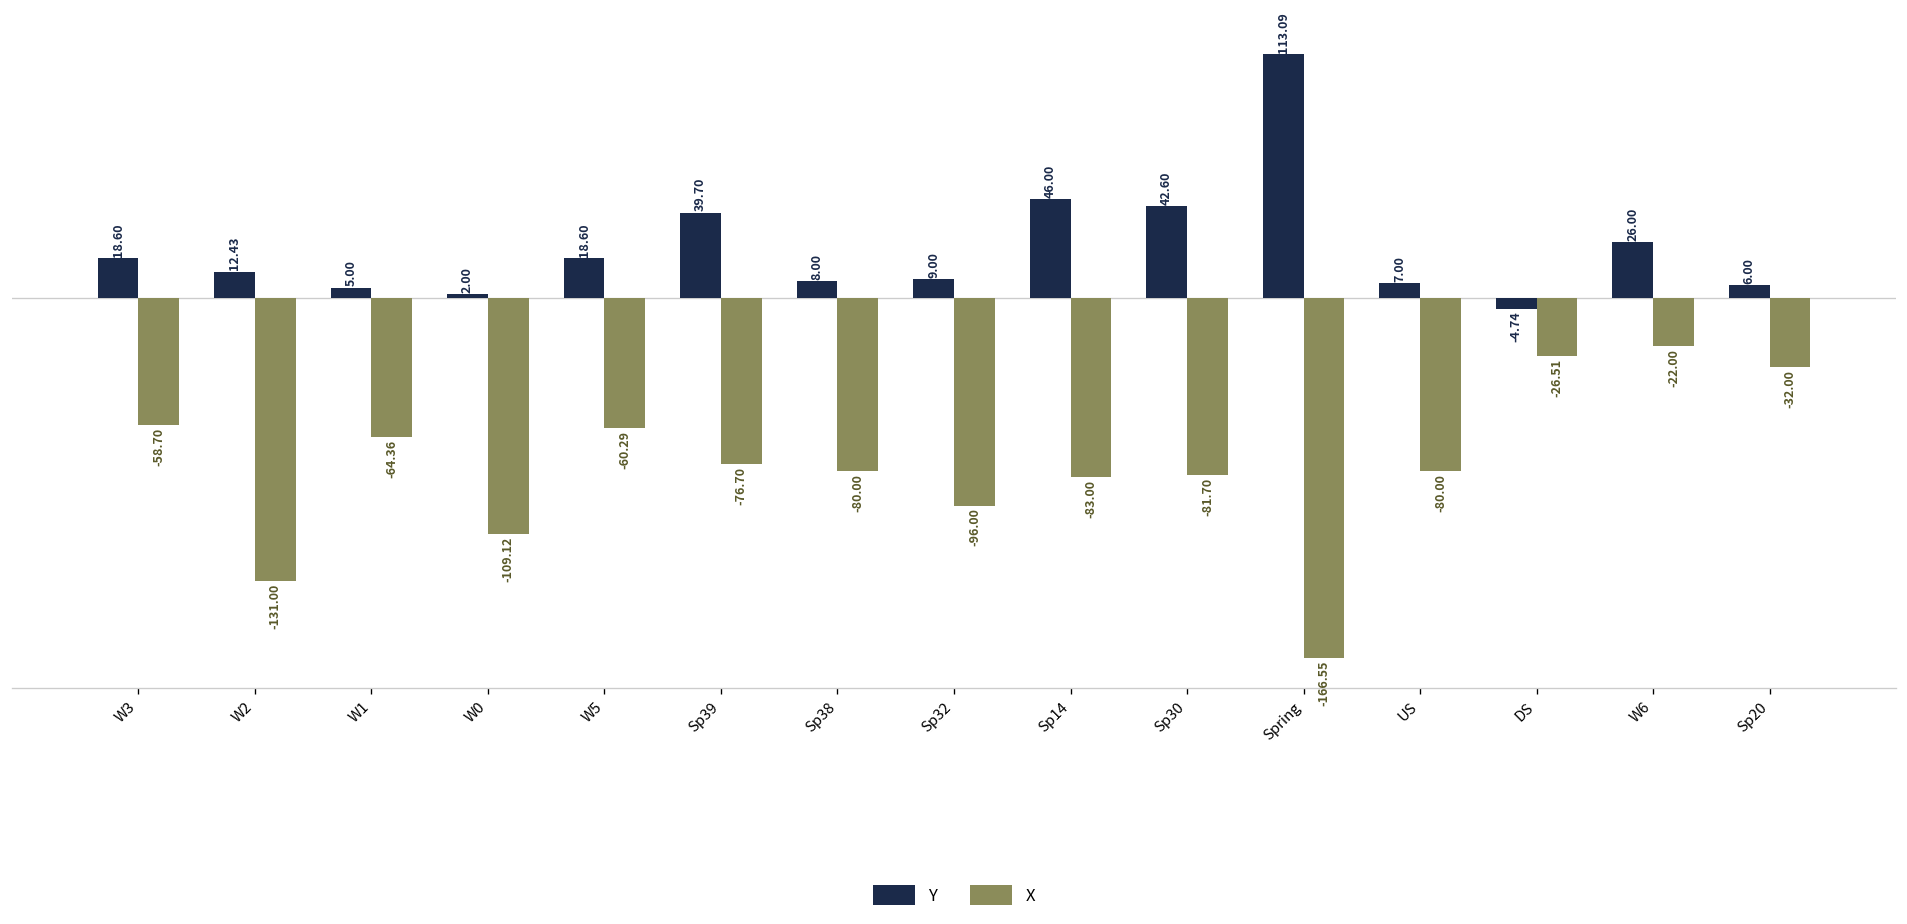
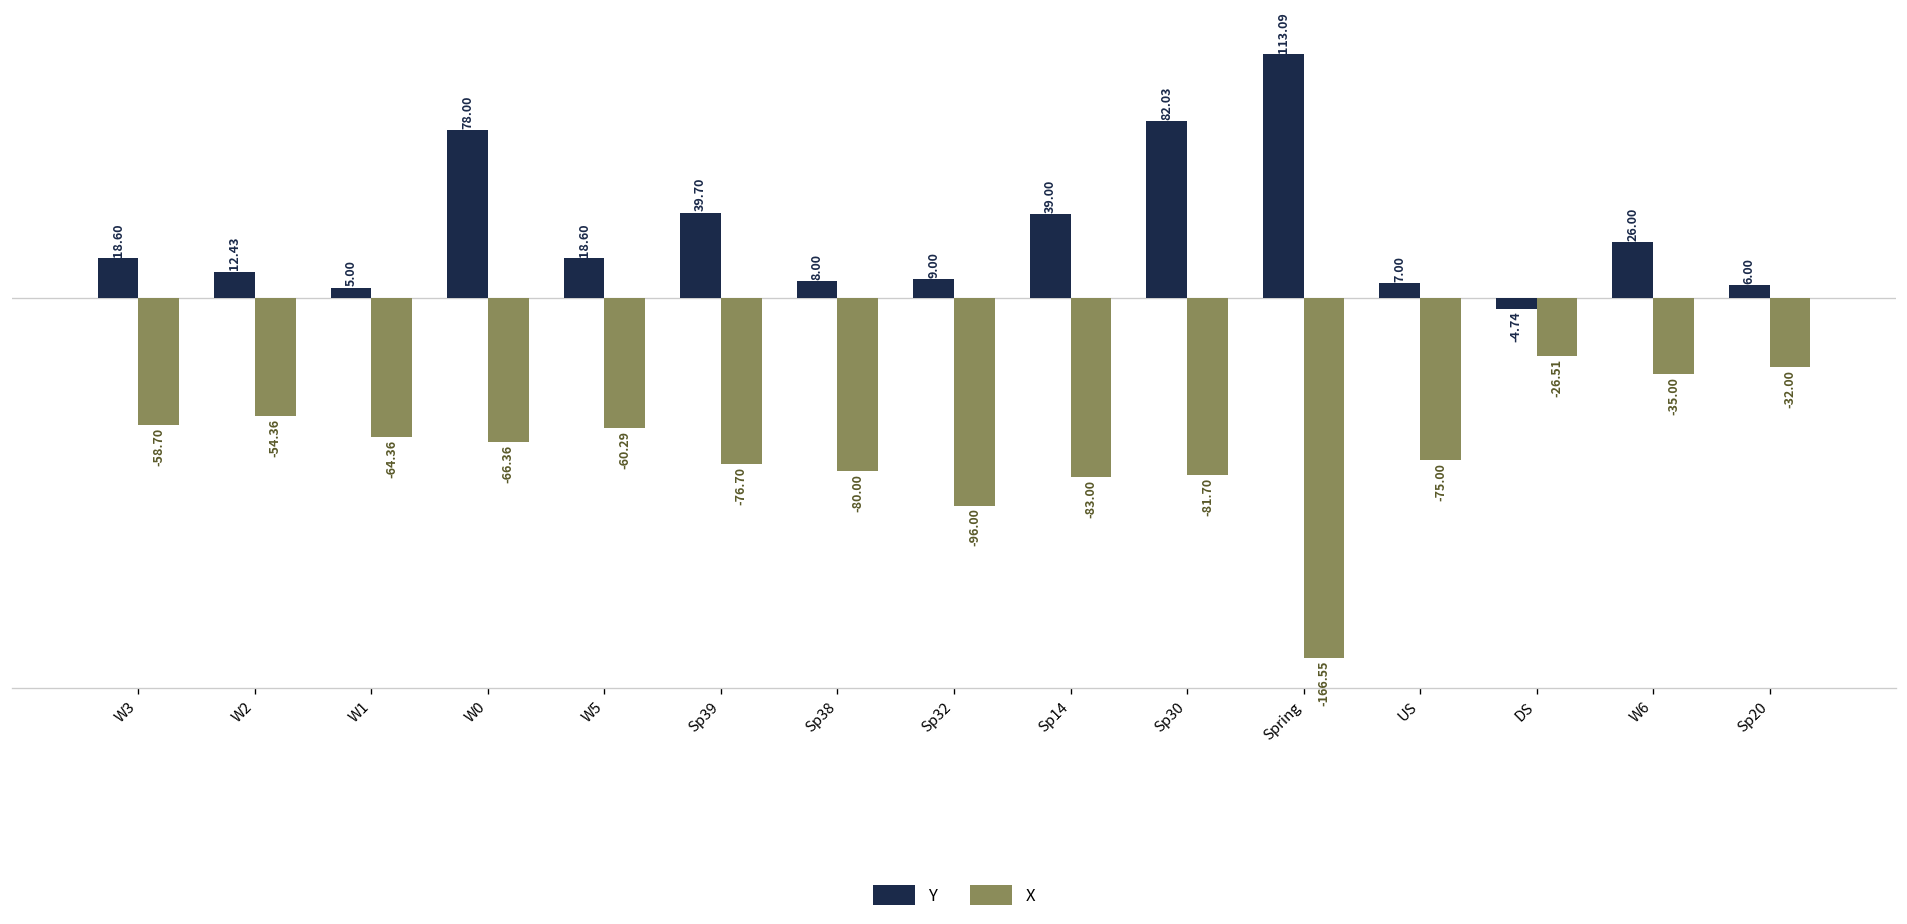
X, W2: -131.00 -> -54.36
Y, W0: 2.00 -> 78.00
X, W0: -109.12 -> -66.36
Y, Sp14: 46.00 -> 39.00
Y, Sp30: 42.60 -> 82.03
X, US: -80.00 -> -75.00
X, W6: -22.00 -> -35.00
